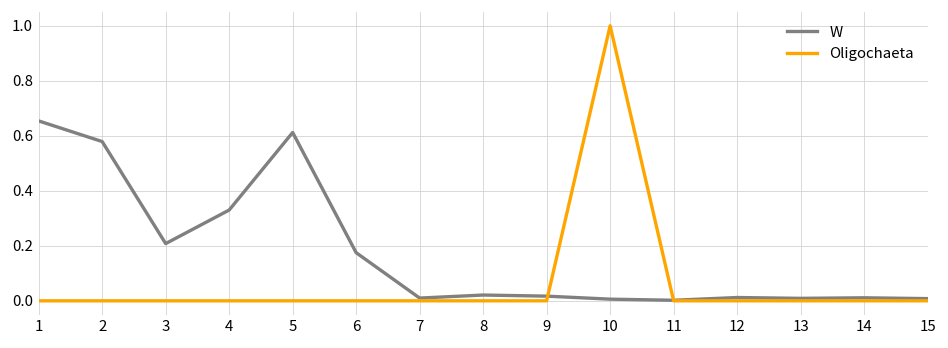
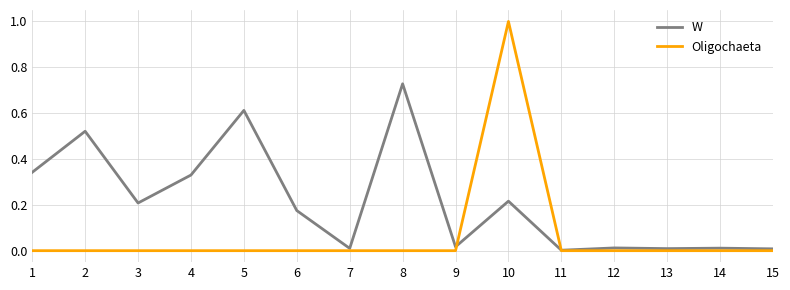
W, 1: 0.65 -> 0.34
W, 2: 0.58 -> 0.52
W, 8: 0.02 -> 0.73
W, 10: 0.01 -> 0.22
